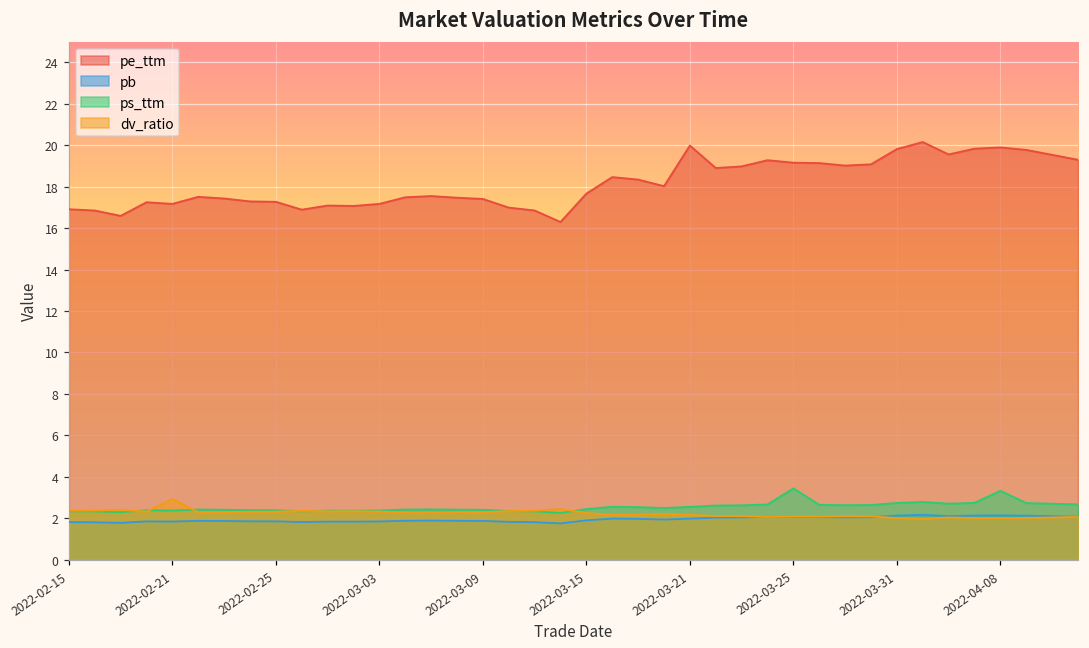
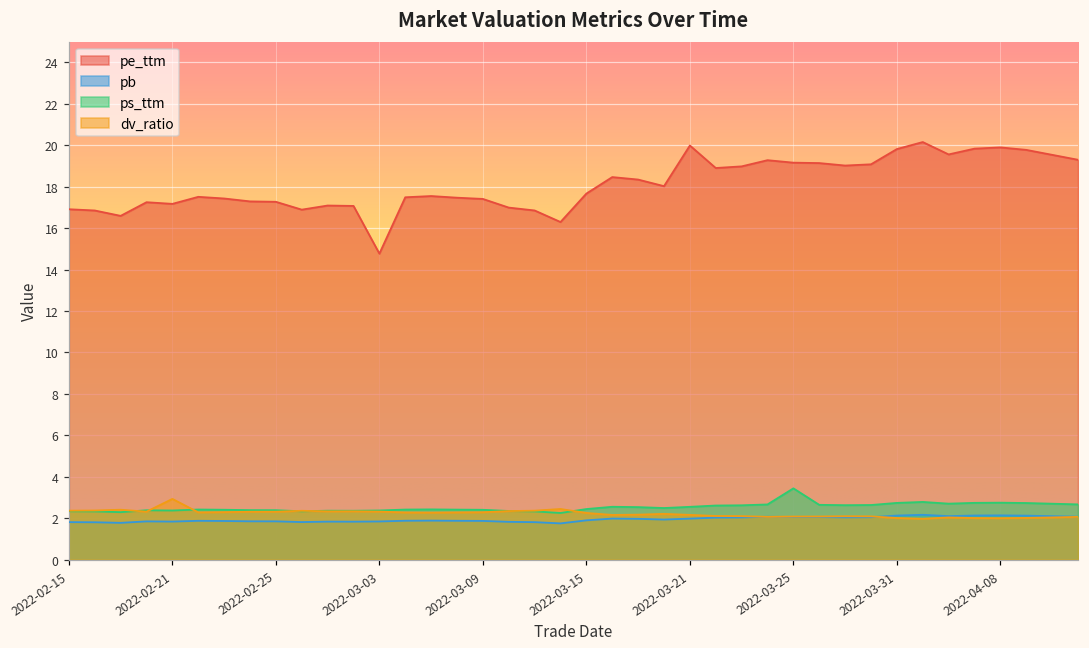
pe_ttm, 2022-03-03: 17.2 -> 14.8
ps_ttm, 2022-04-08: 3.3 -> 2.7
